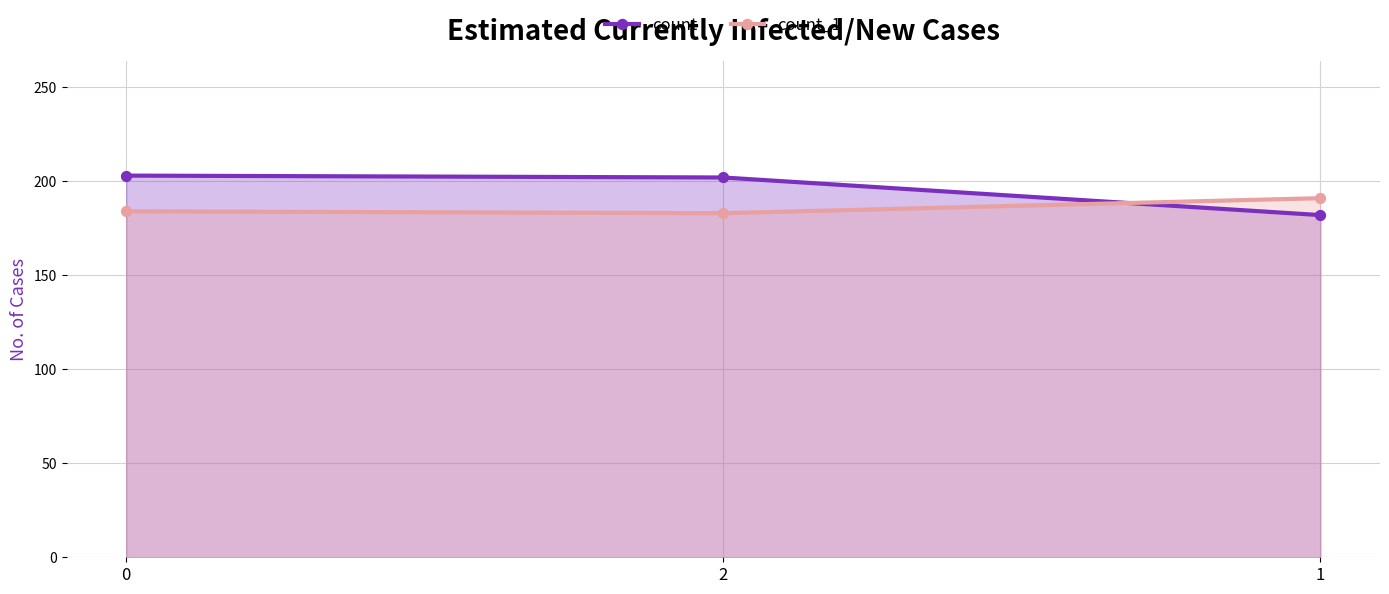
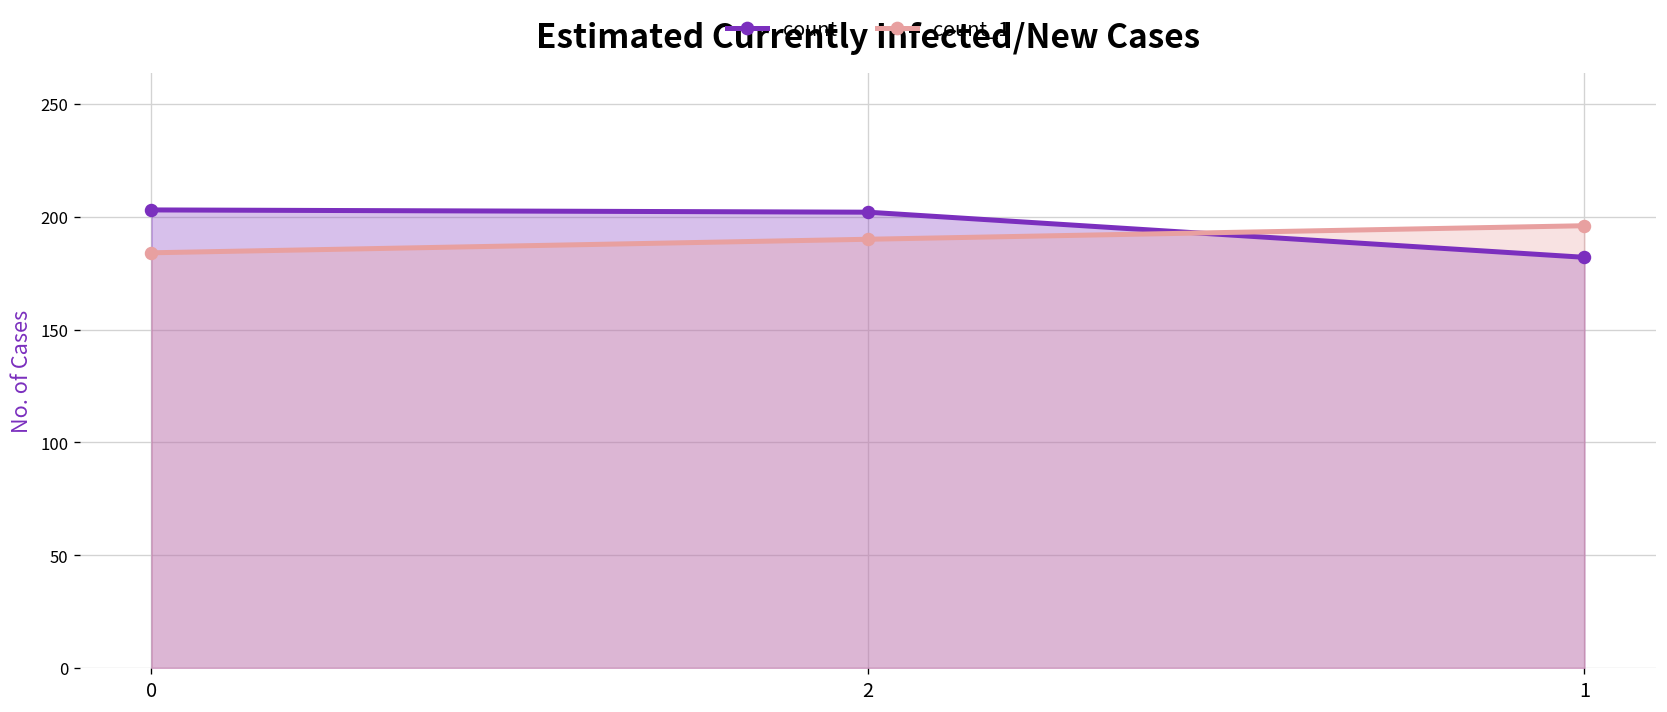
count_1, 2: 183 -> 190
count_1, 1: 191 -> 196
